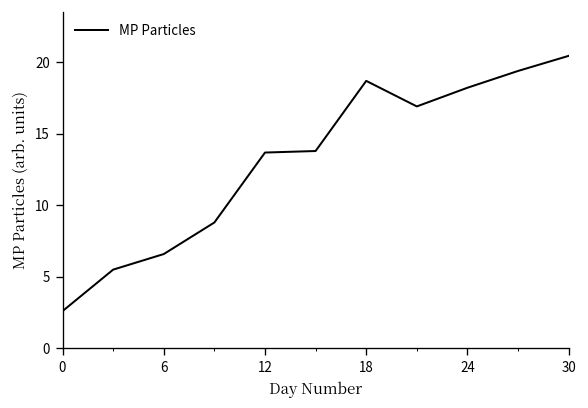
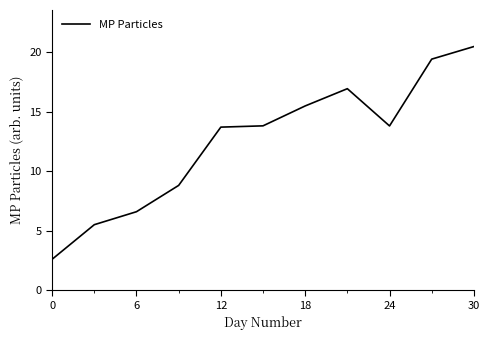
18: 18.7 -> 15.5
24: 18.2 -> 13.8
